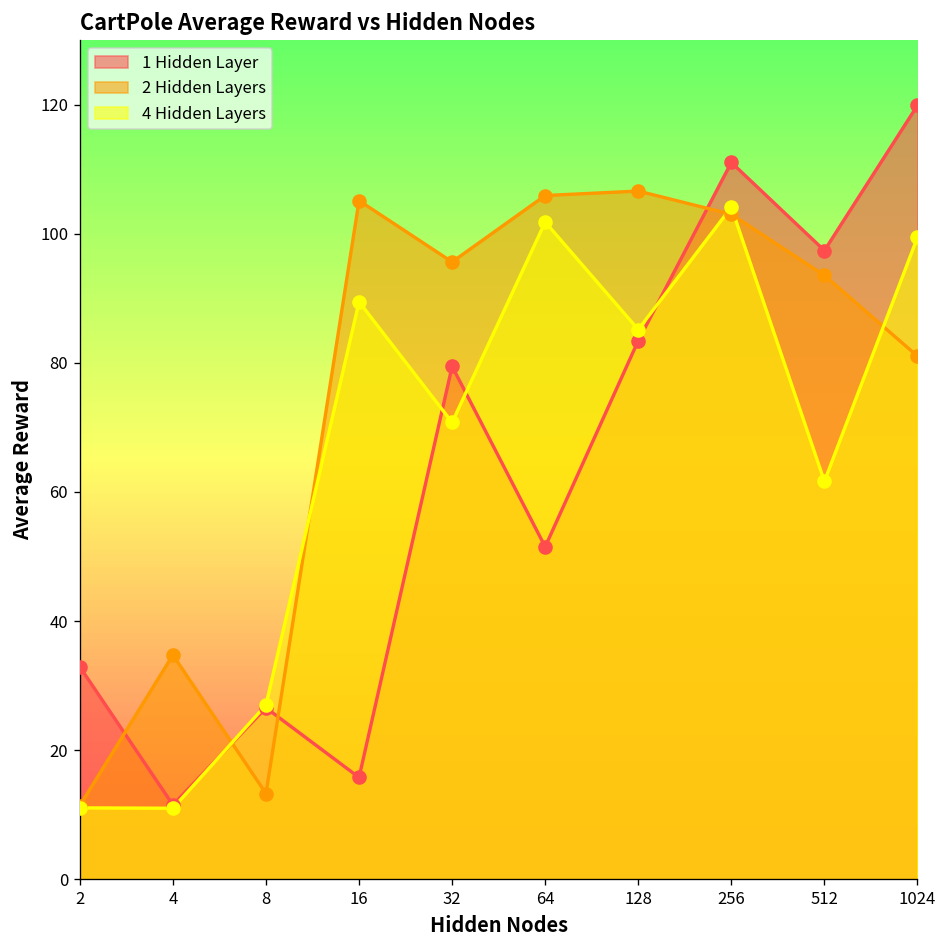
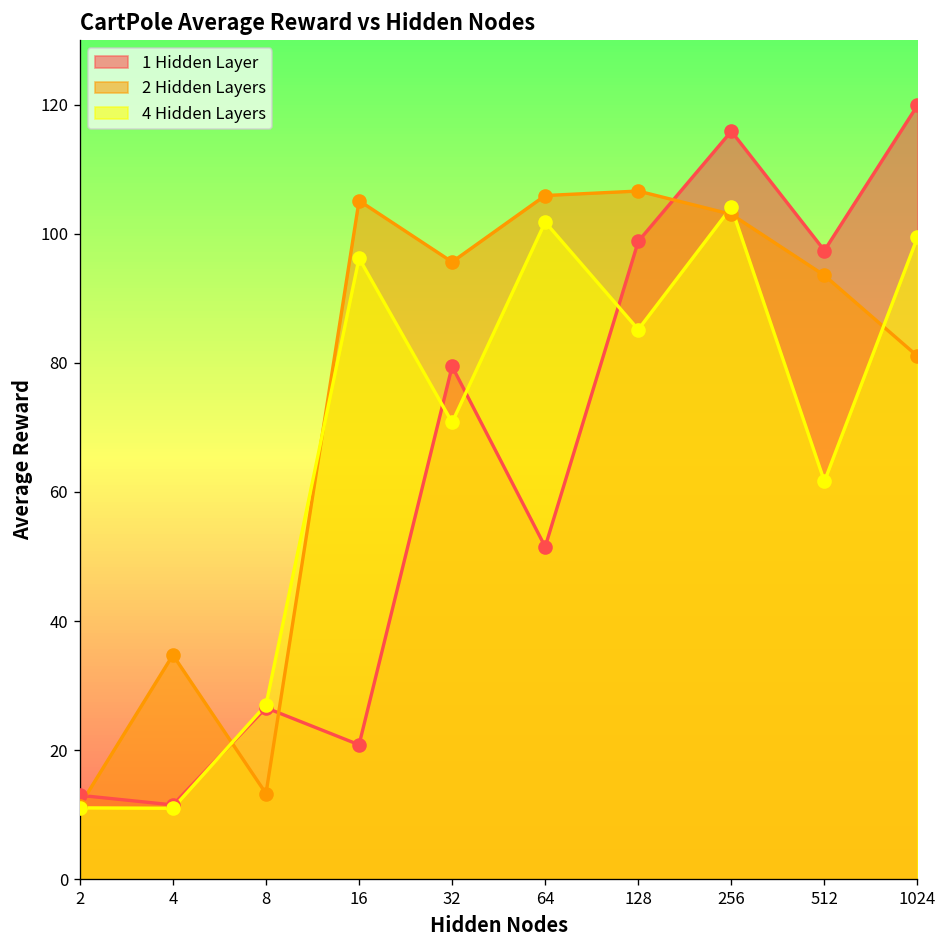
1 Hidden Layer, 2: 33 -> 13
1 Hidden Layer, 16: 16 -> 21
4 Hidden Layers, 16: 89 -> 96
1 Hidden Layer, 128: 83 -> 99
1 Hidden Layer, 256: 111 -> 116
